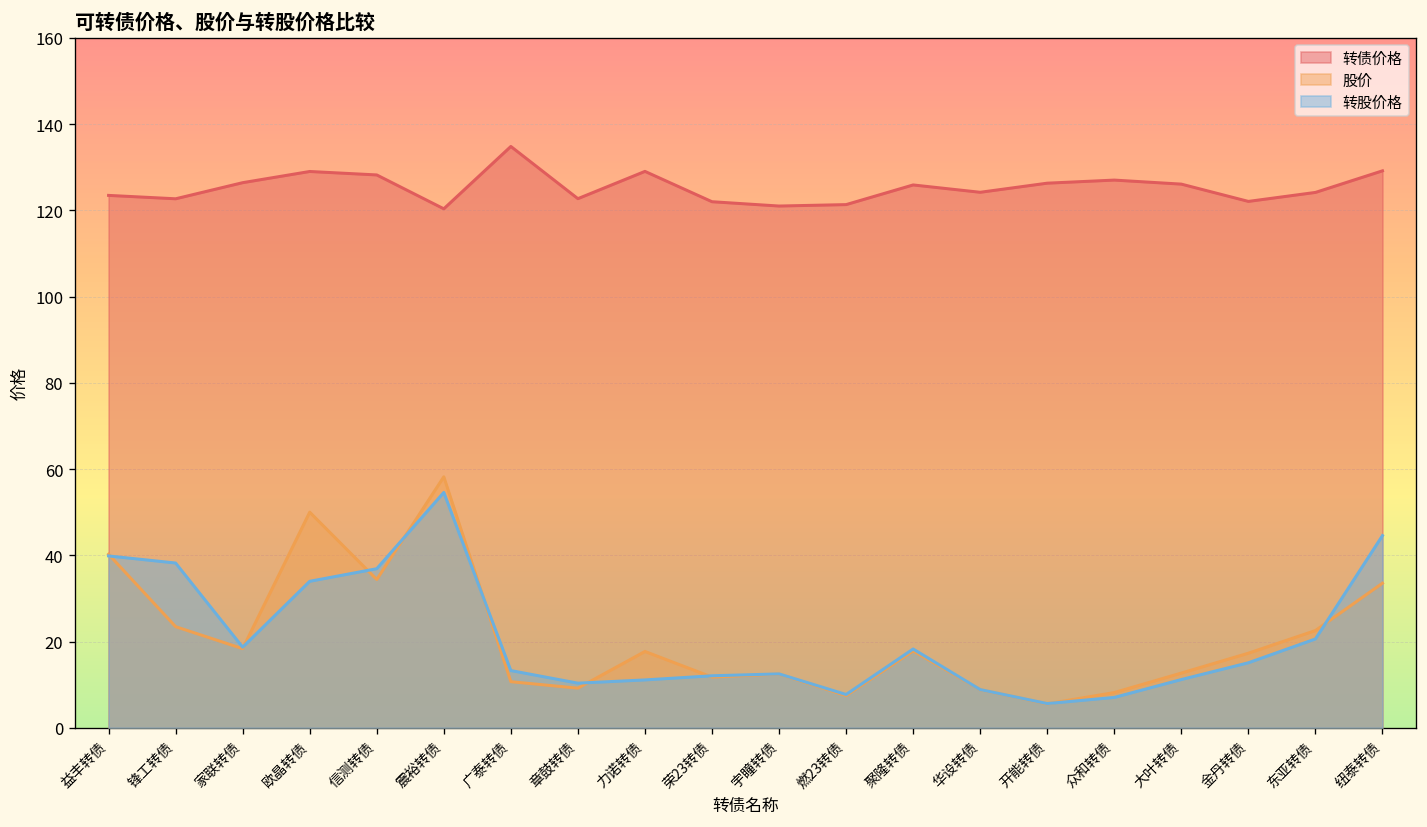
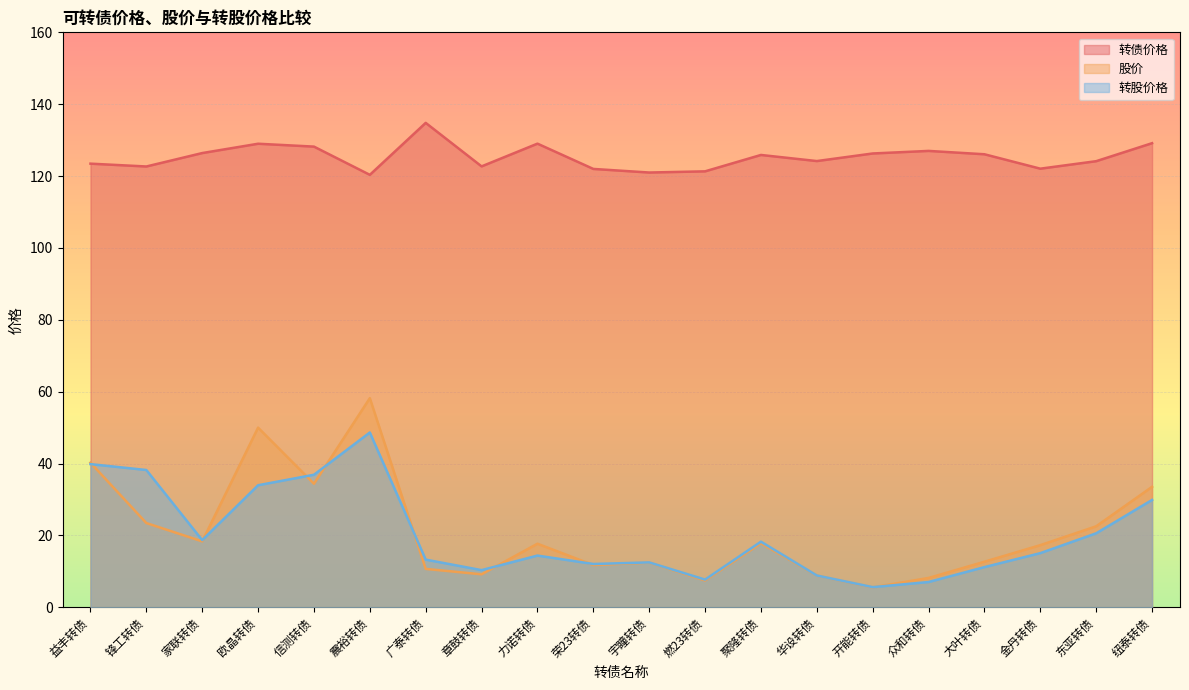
转股价格, 震裕转债: 55 -> 49
转股价格, 力诺转债: 11 -> 14
转股价格, 纽泰转债: 45 -> 30
